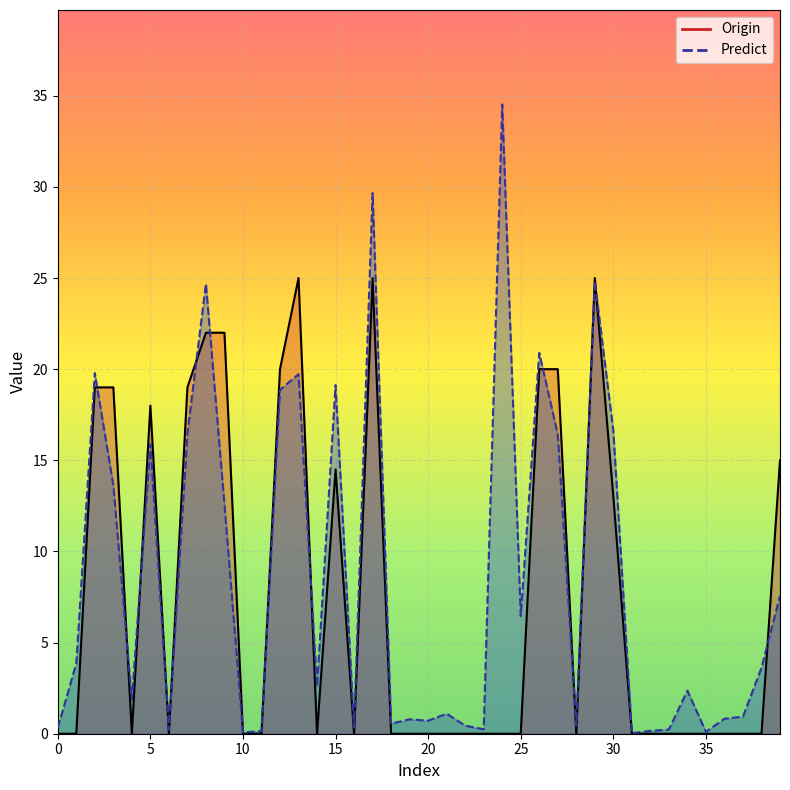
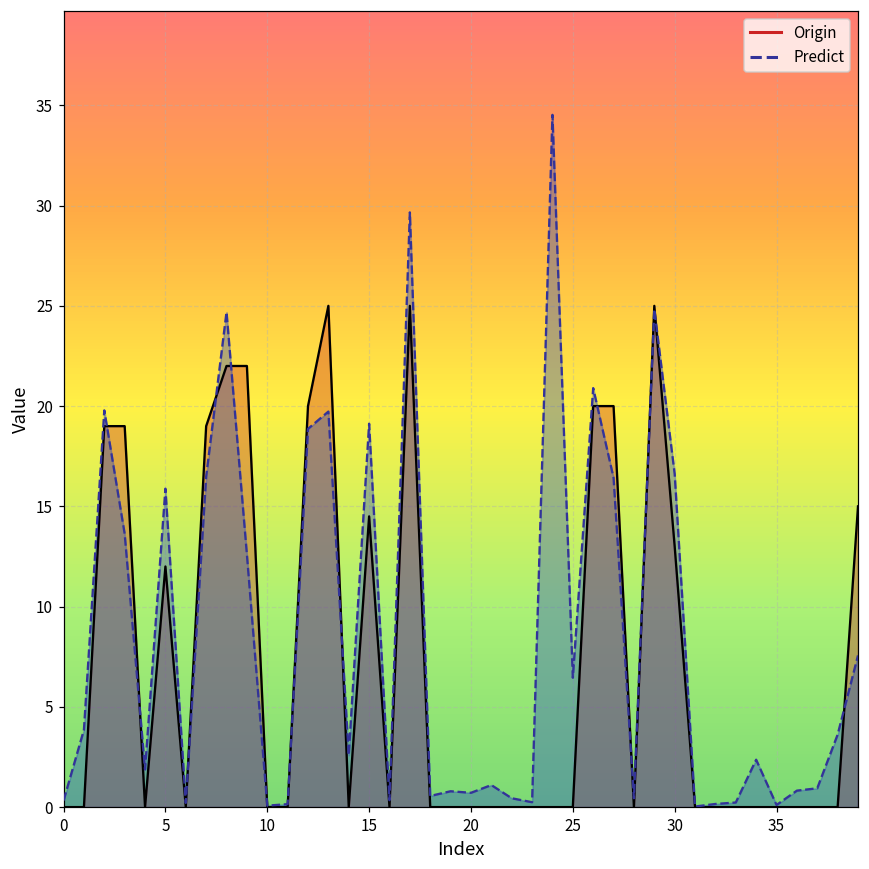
Origin, 5: 18 -> 12
